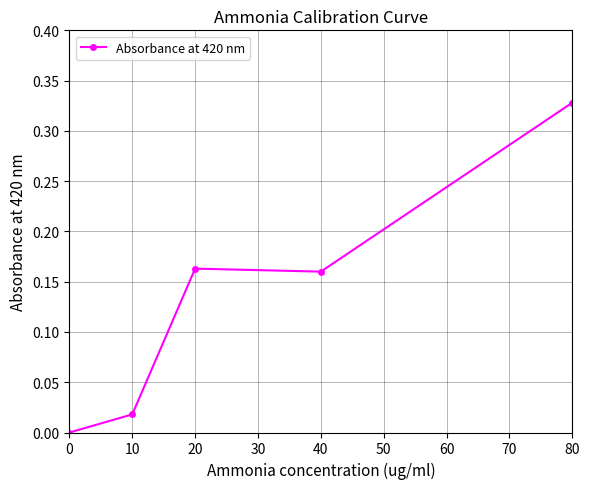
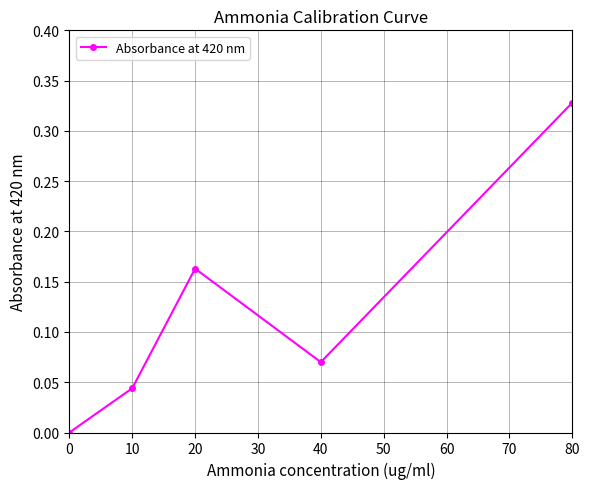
10: 0.018 -> 0.044
40: 0.16 -> 0.07
